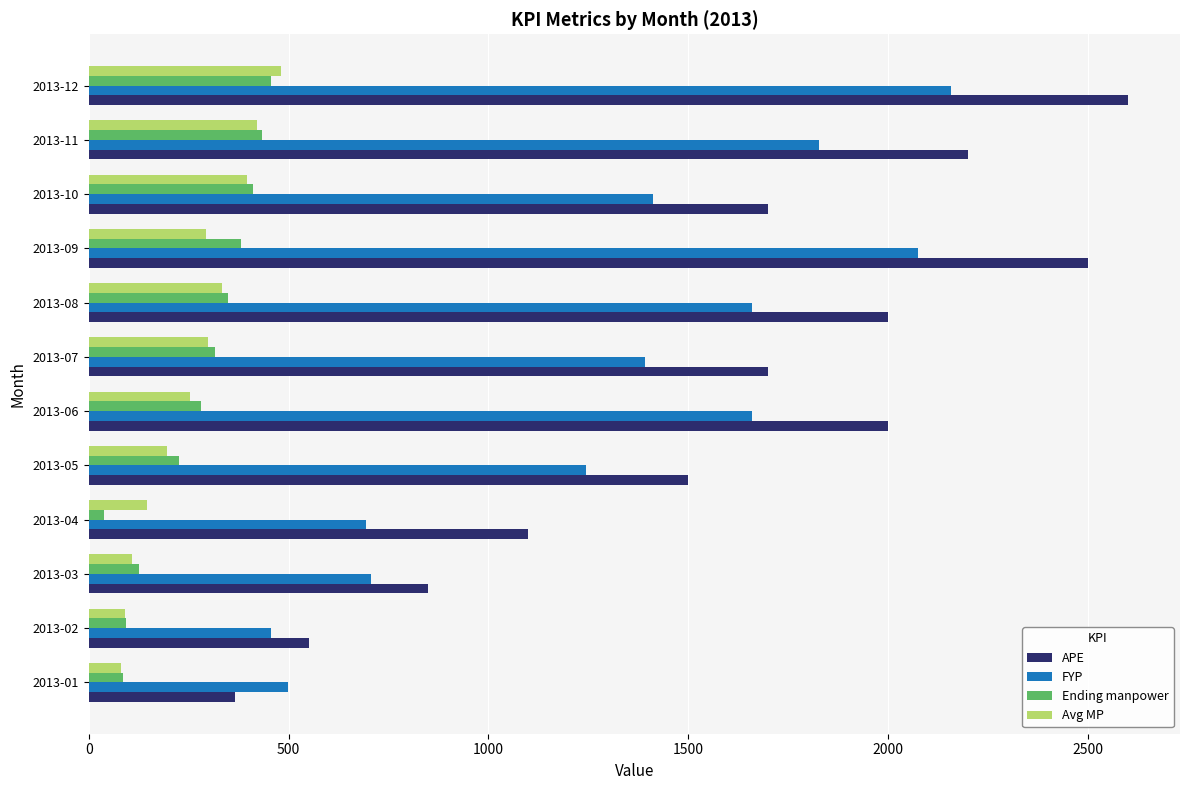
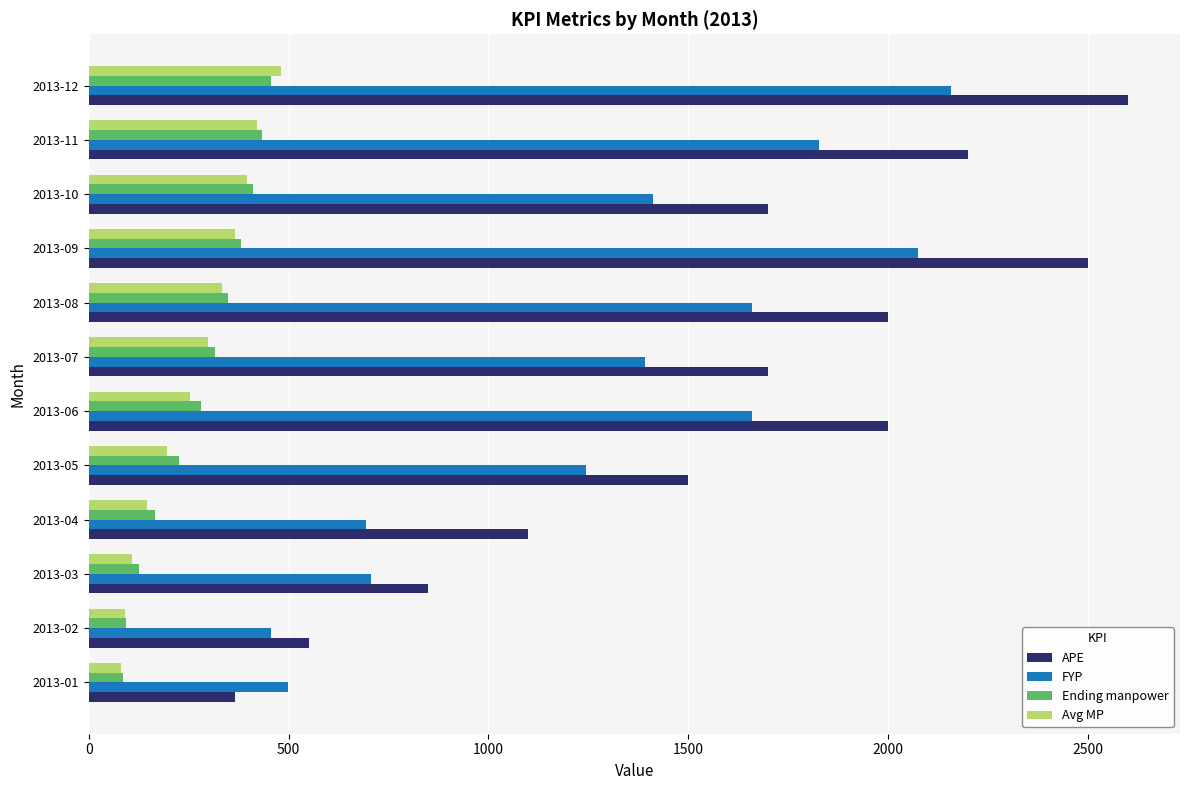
Avg MP, 2013-09: 290 -> 370
Ending manpower, 2013-04: 40 -> 170
